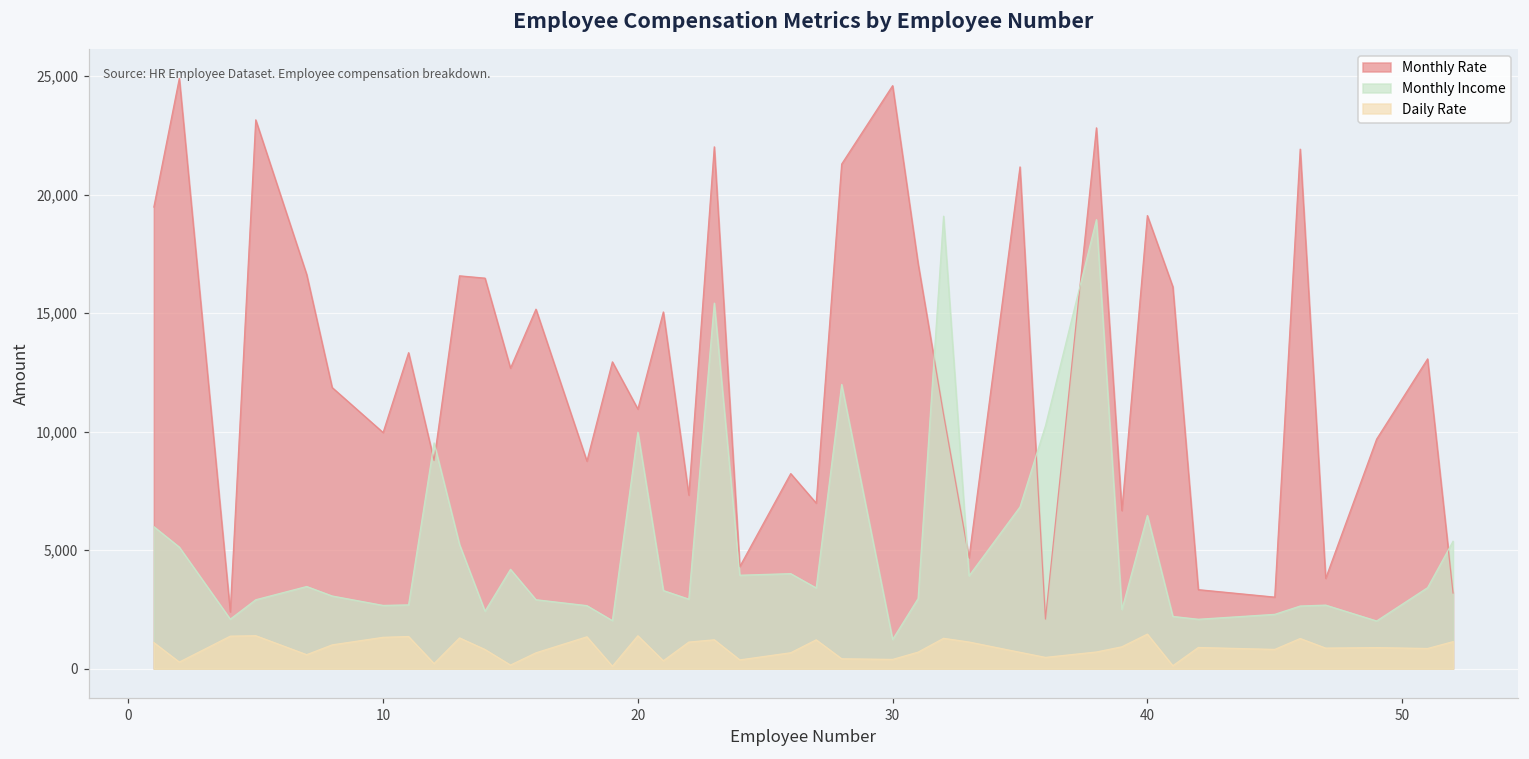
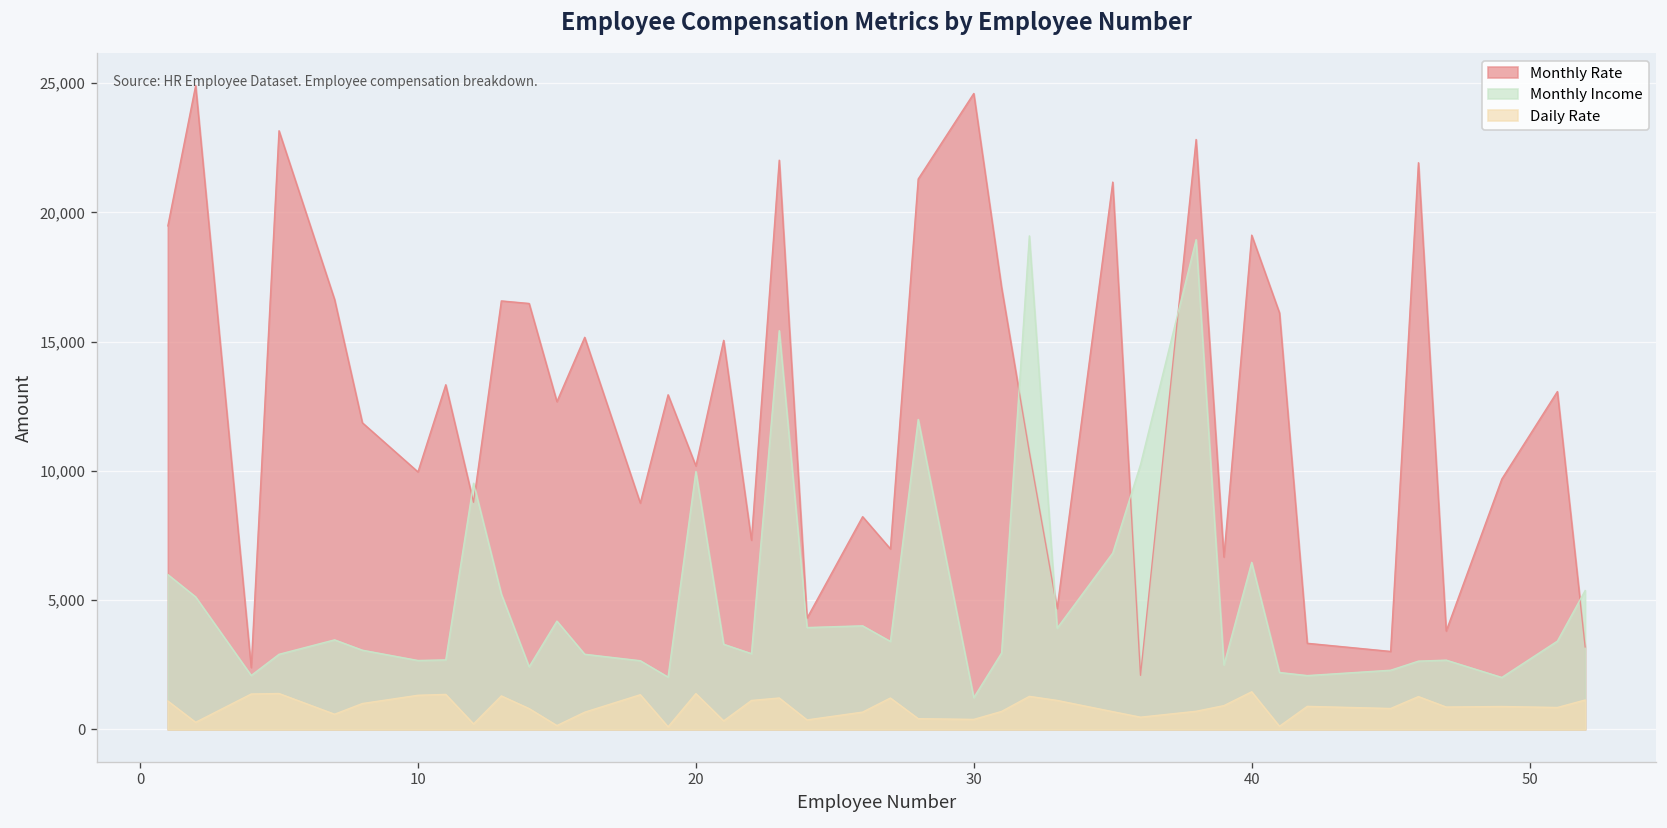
Monthly Rate, 20: 11,000 -> 10,200
